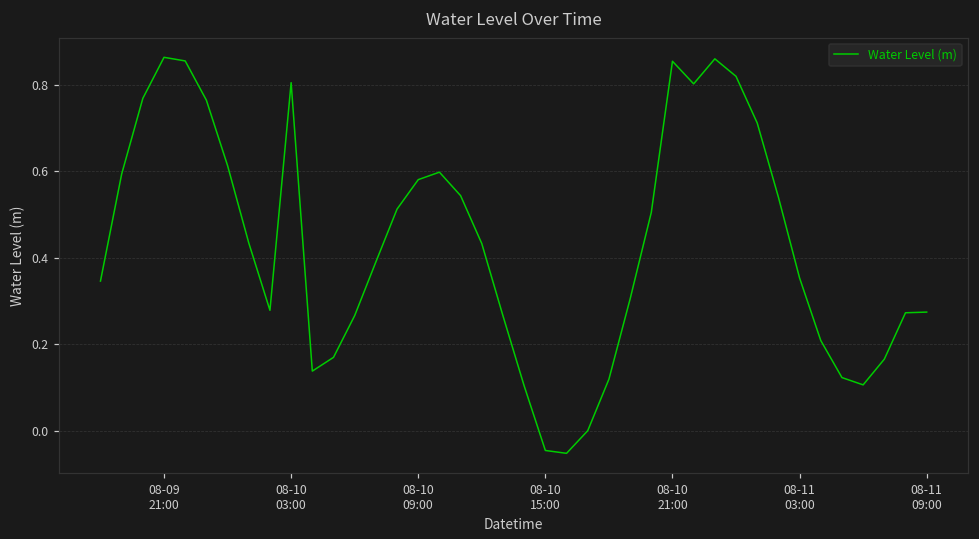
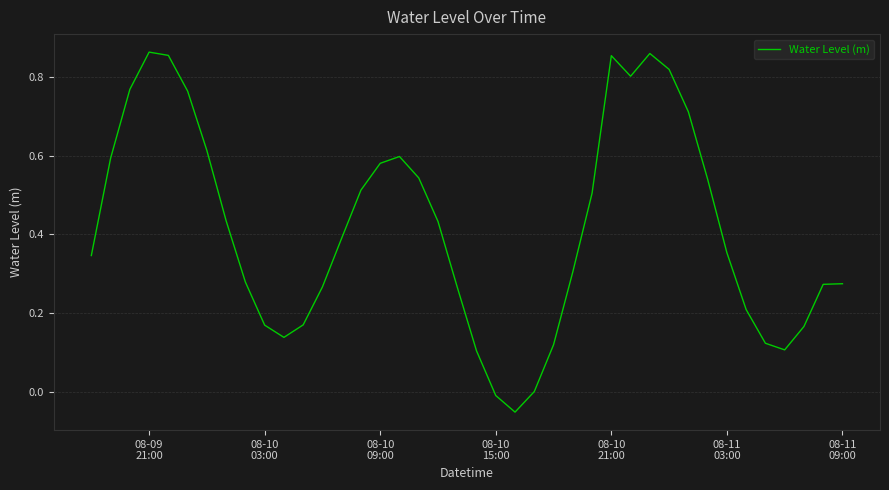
08-10 03:00: 0.80 -> 0.17
08-10 15:00: -0.05 -> -0.01
